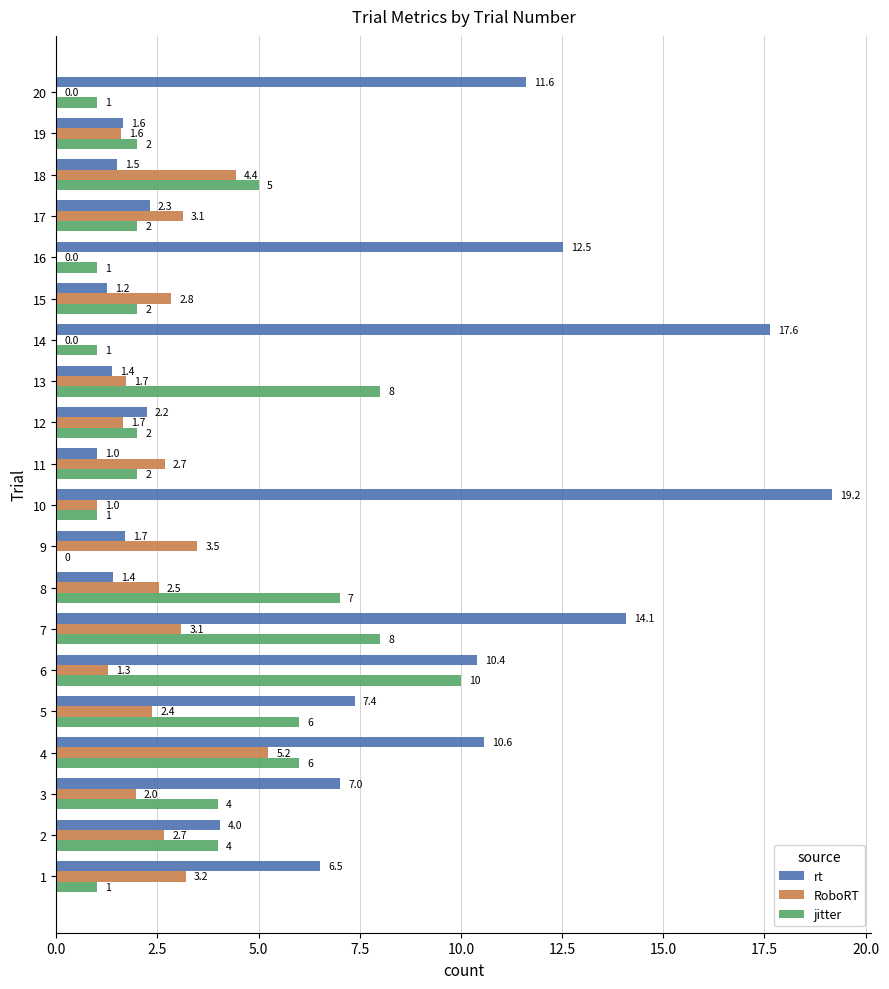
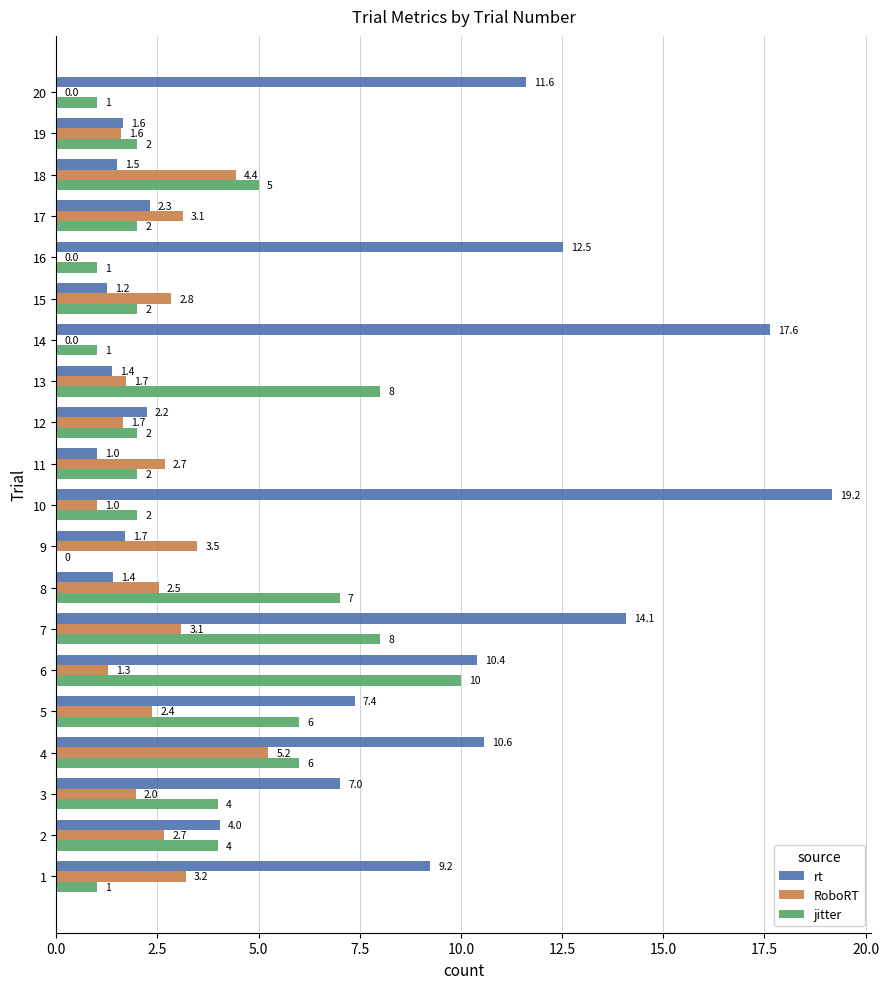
jitter, 10: 1 -> 2
rt, 1: 6.5 -> 9.2
